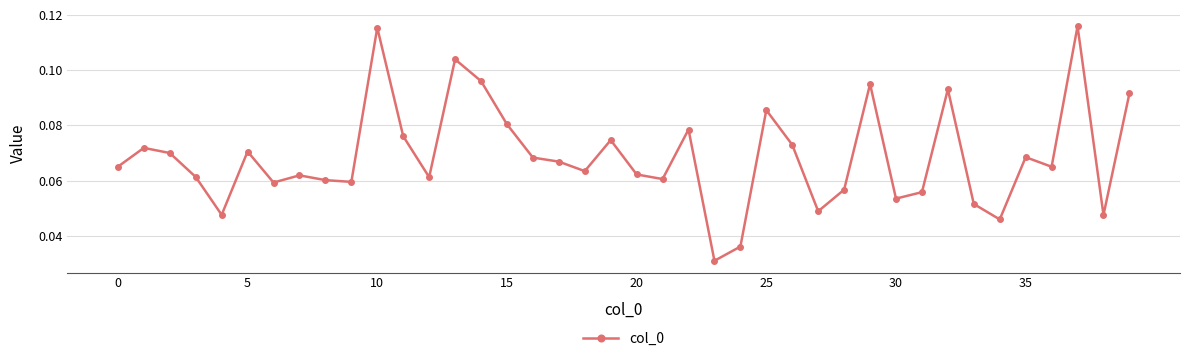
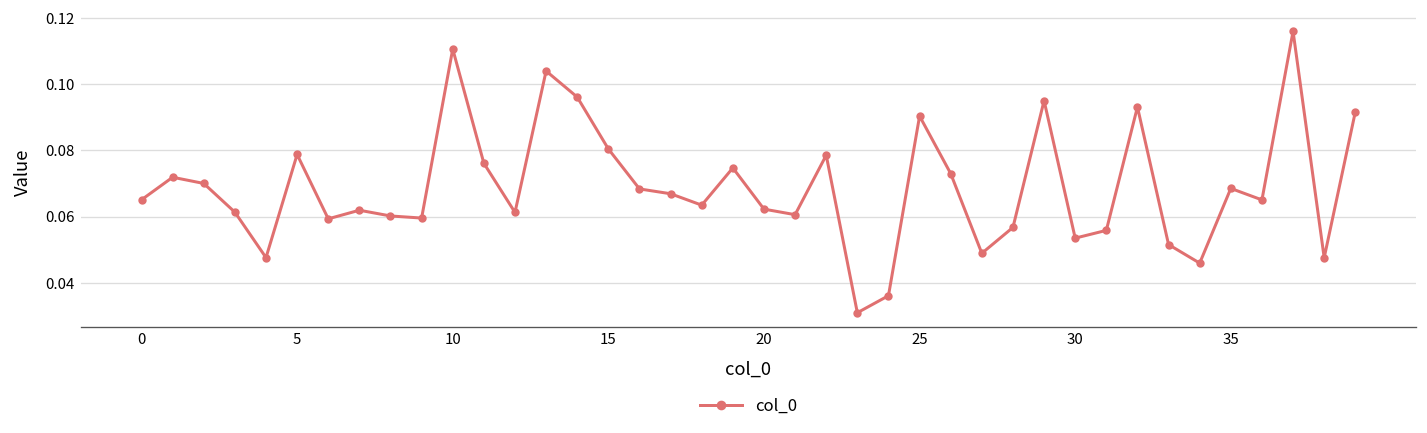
5: 0.071 -> 0.079
10: 0.115 -> 0.111
25: 0.086 -> 0.090
